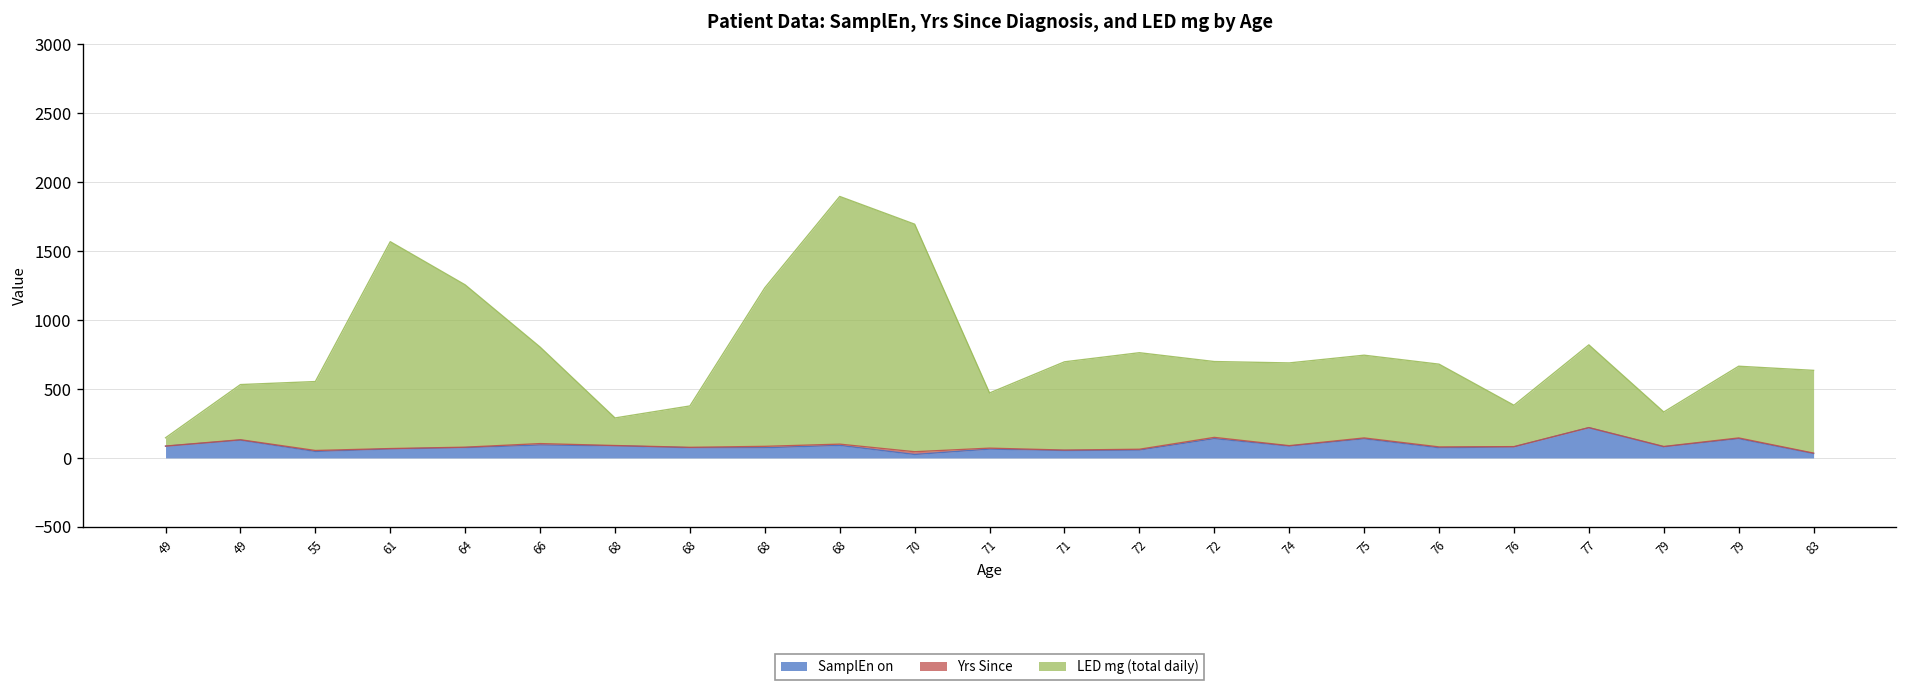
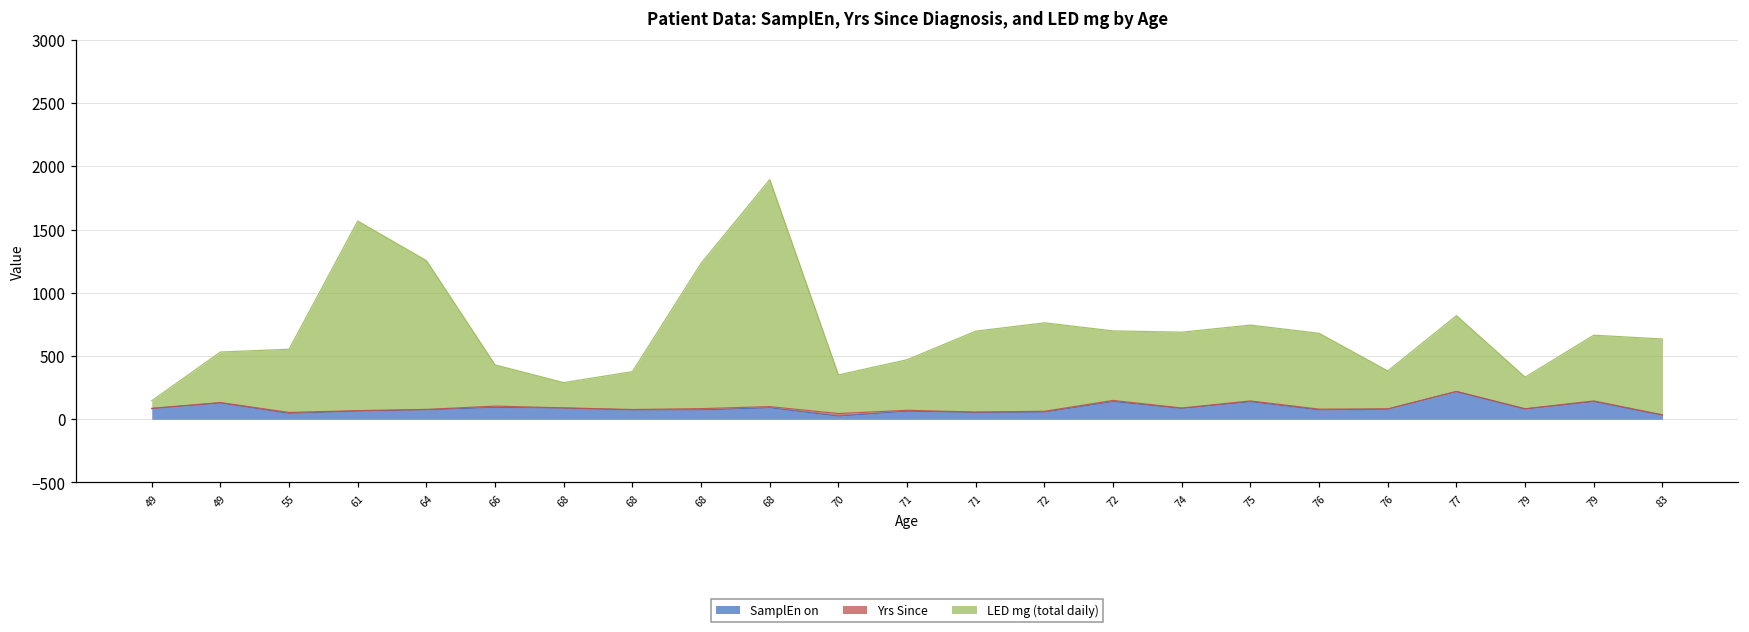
LED mg (total daily), 66: 700 -> 330
LED mg (total daily), 70: 1650 -> 310
